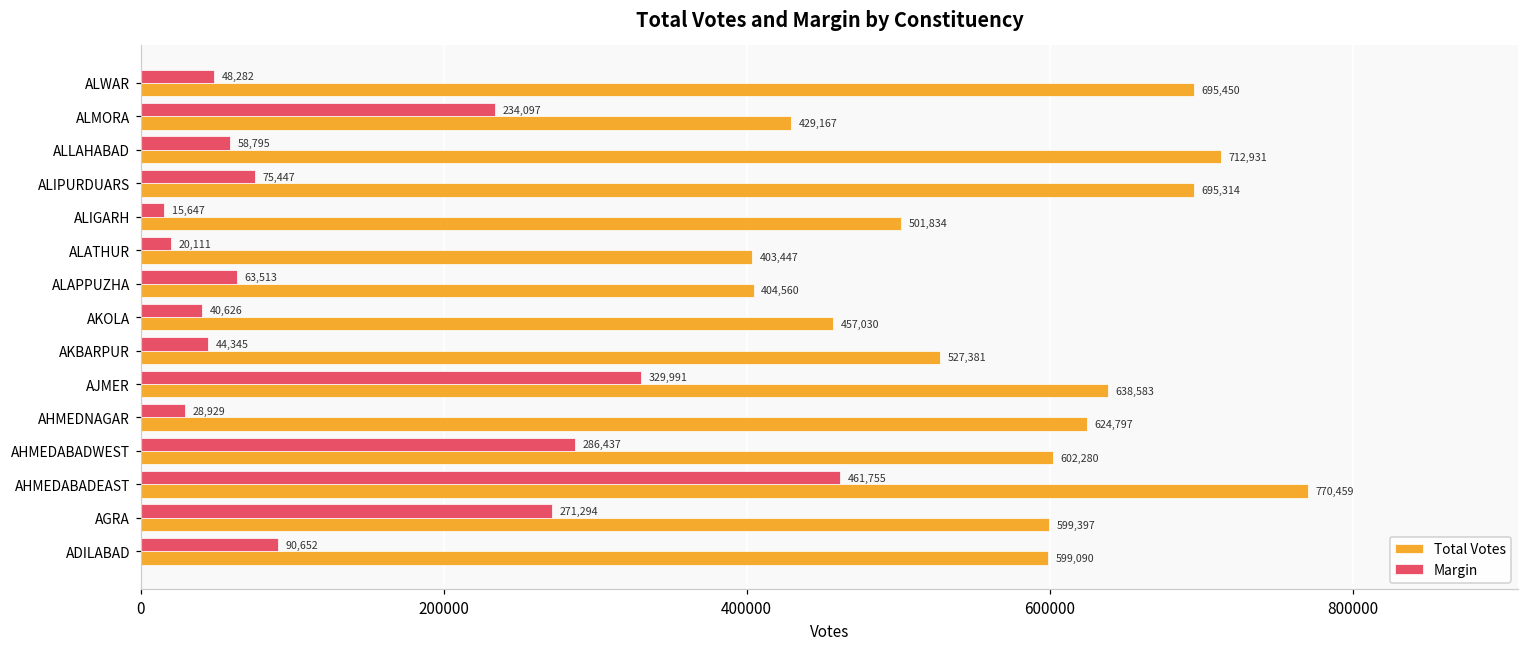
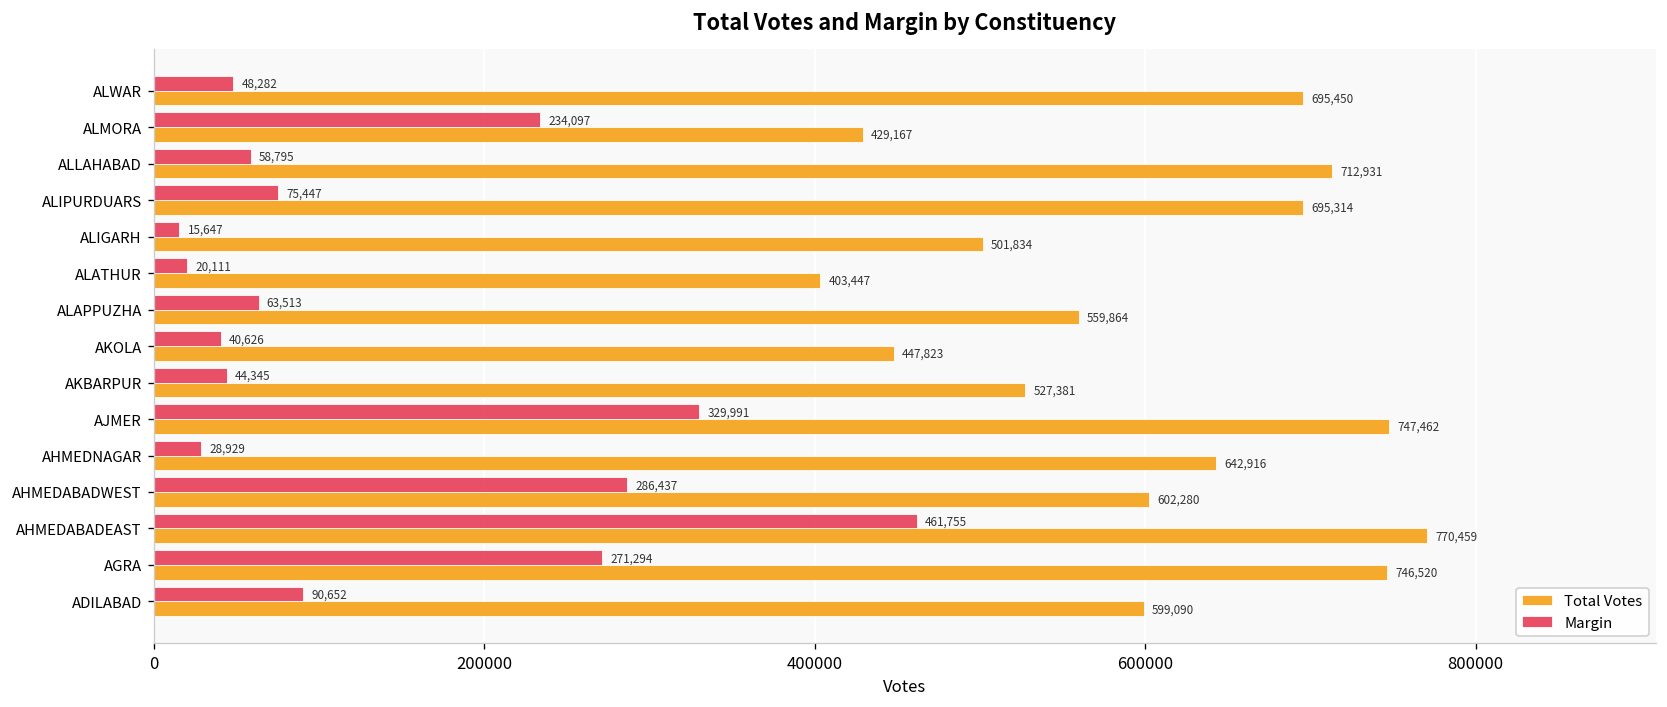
Total Votes, ALAPPUZHA: 404,560 -> 559,864
Total Votes, AKOLA: 457,030 -> 447,823
Total Votes, AJMER: 638,583 -> 747,462
Total Votes, AHMEDNAGAR: 624,797 -> 642,916
Total Votes, AGRA: 599,397 -> 746,520
